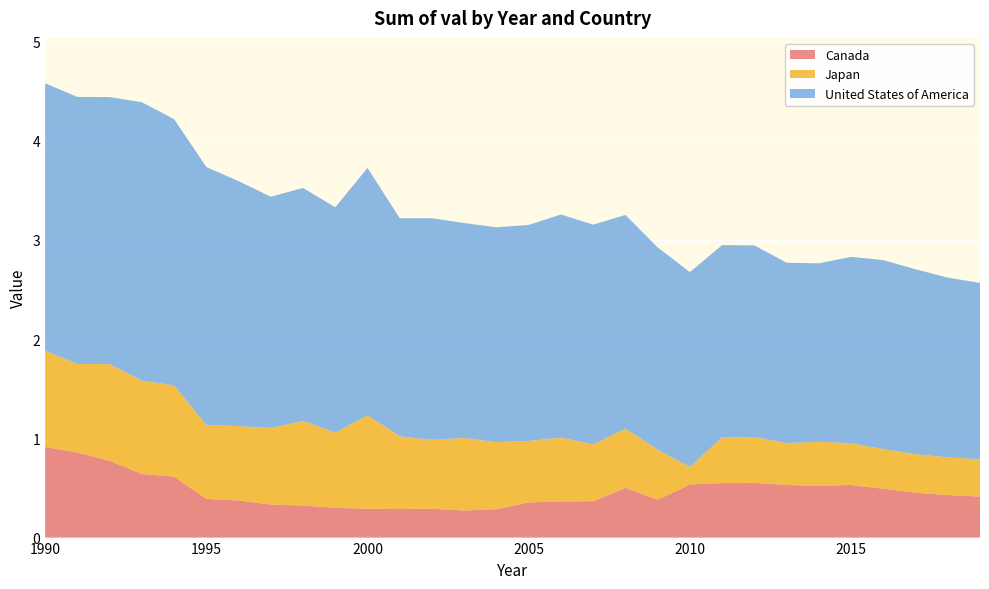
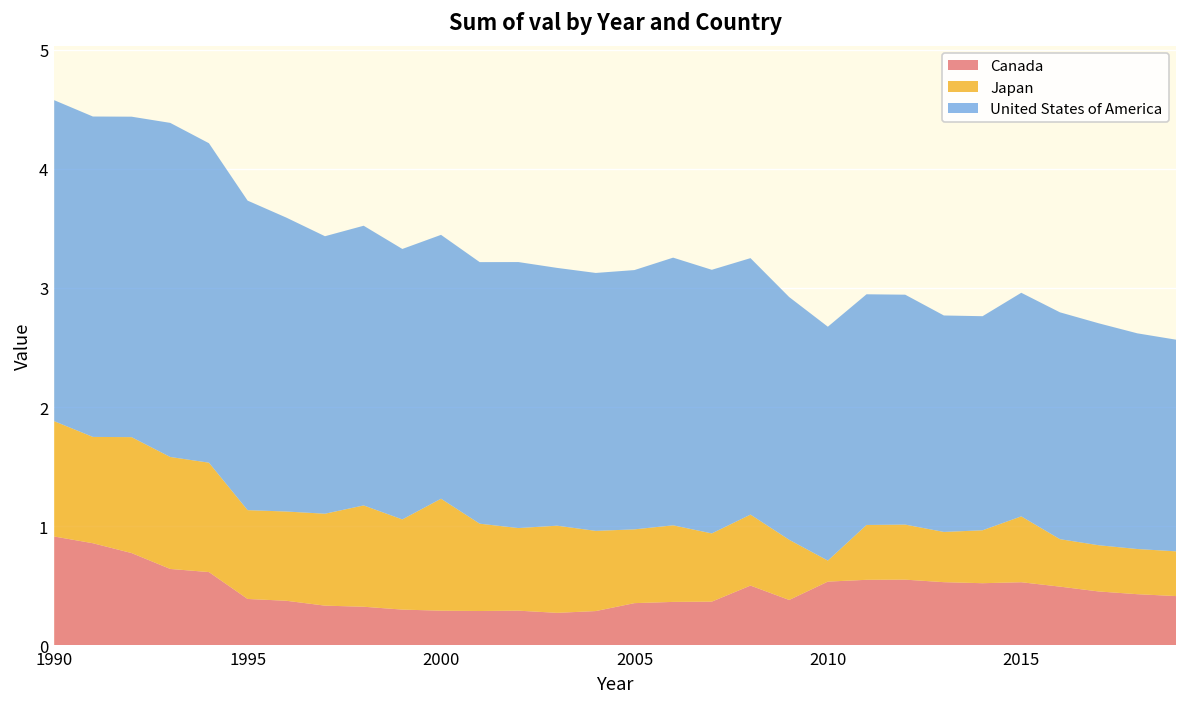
United States of America, 2000: 2.5 -> 2.2
Japan, 2015: 0.4 -> 0.6
